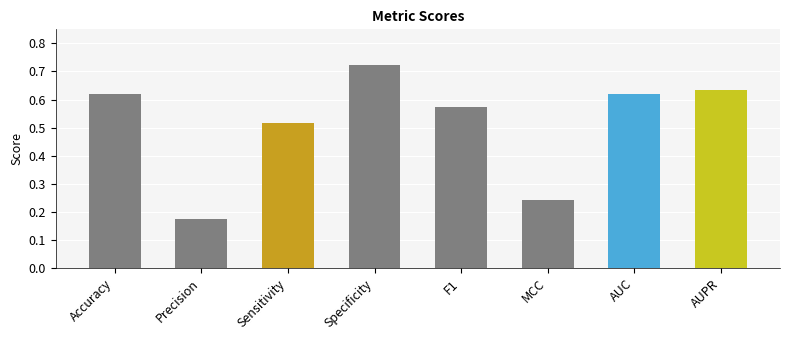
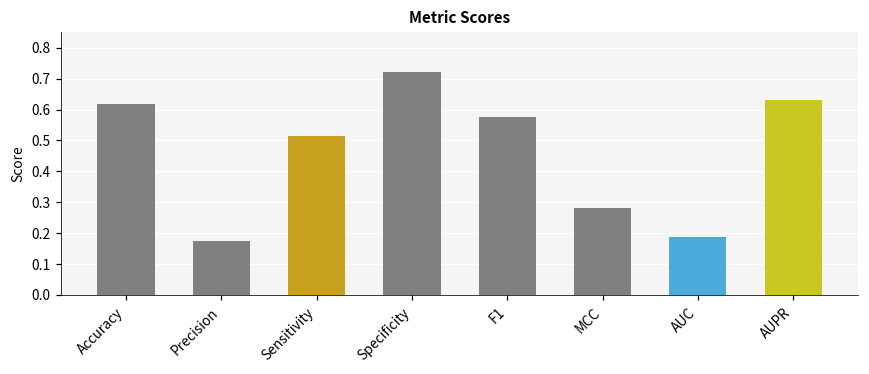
MCC: 0.24 -> 0.28
AUC: 0.62 -> 0.19
